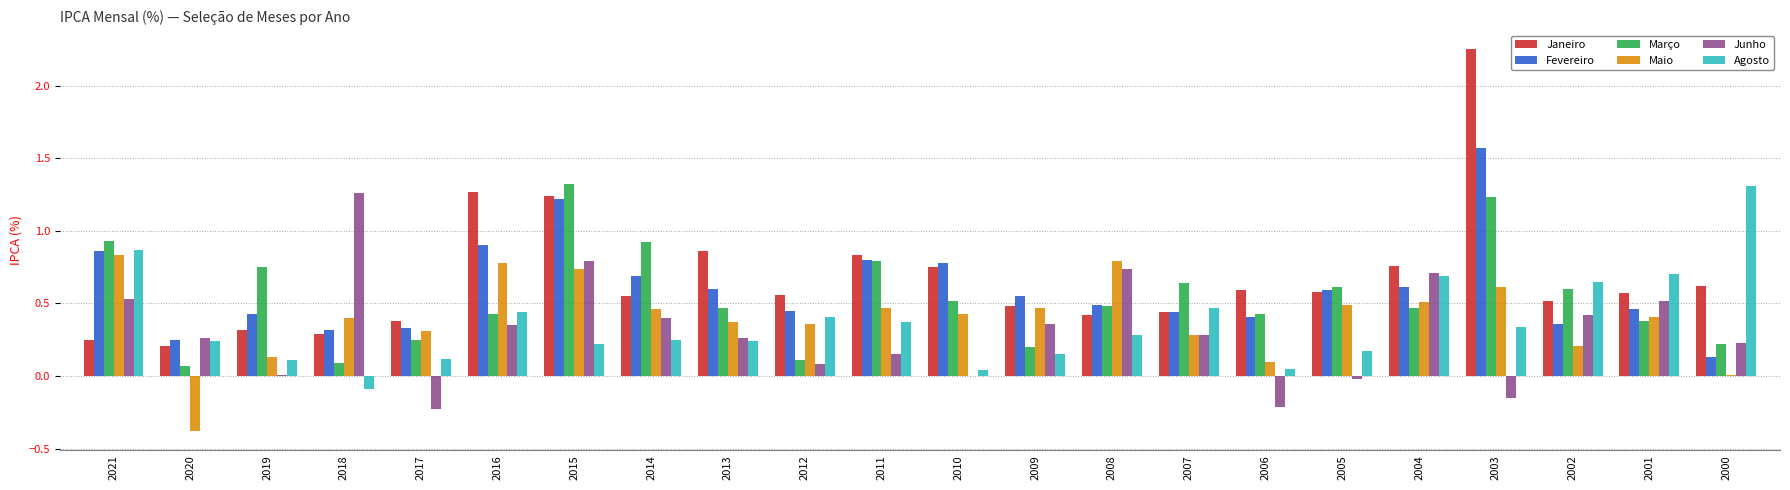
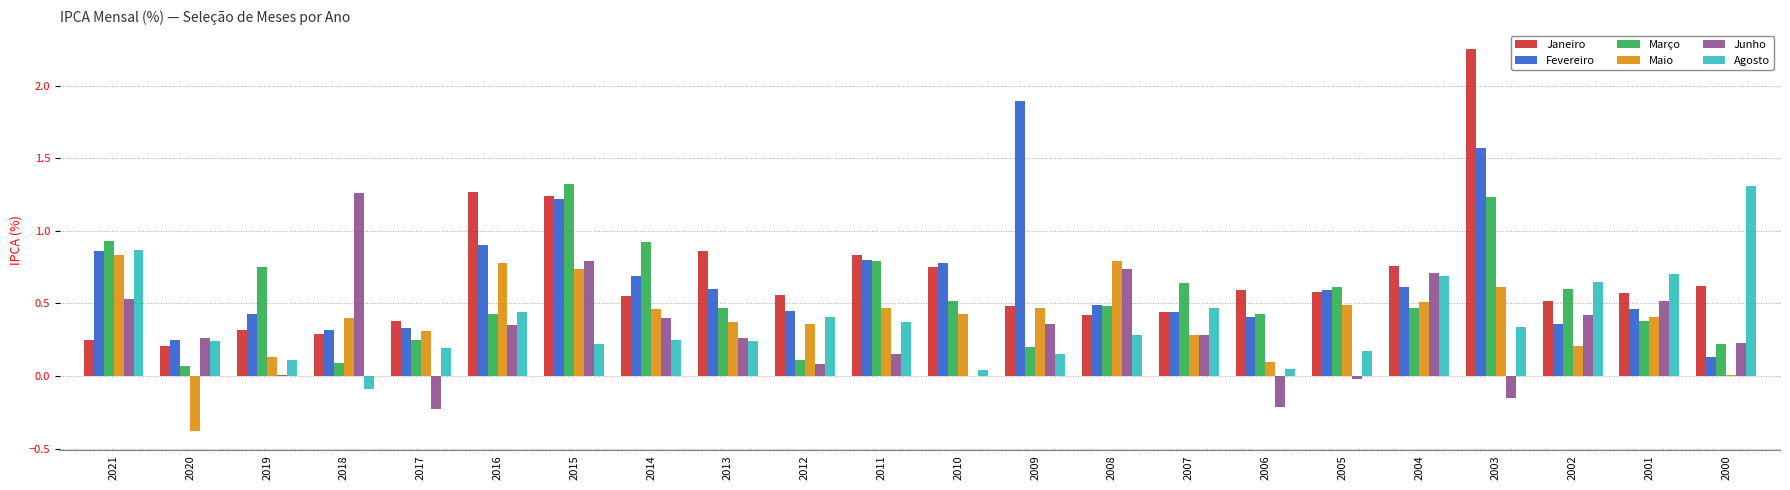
Agosto, 2017: 0.12 -> 0.19
Fevereiro, 2009: 0.55 -> 1.89
